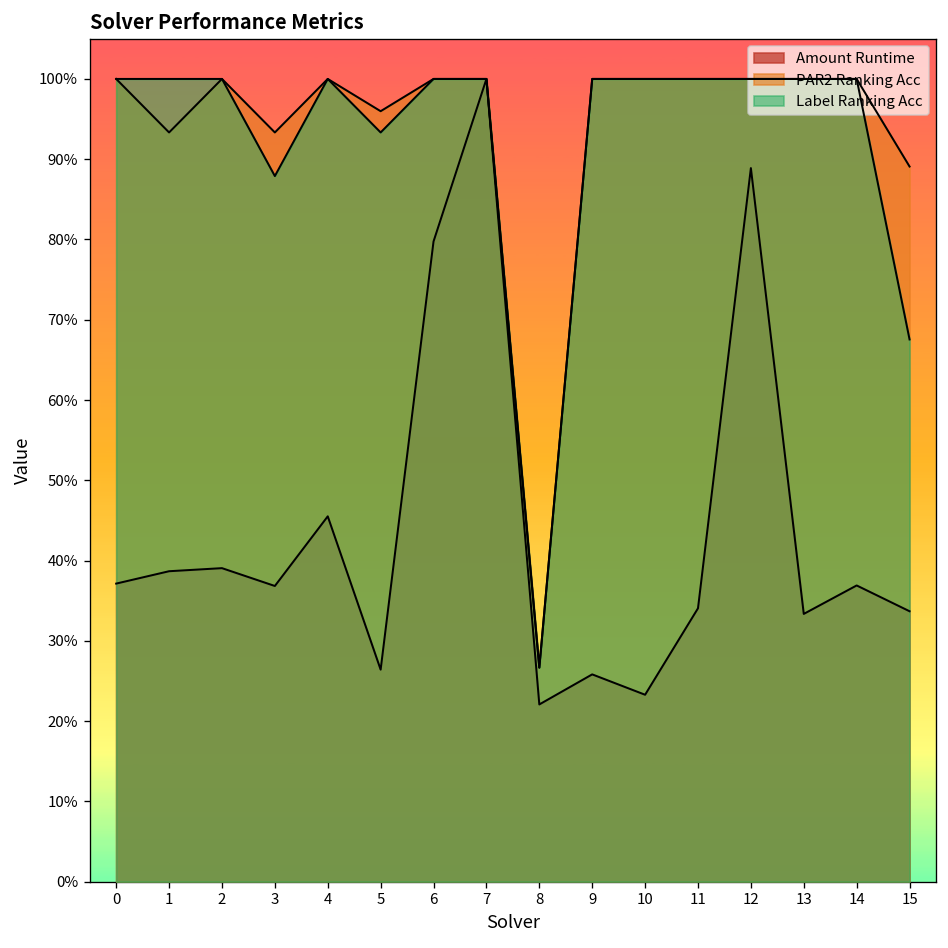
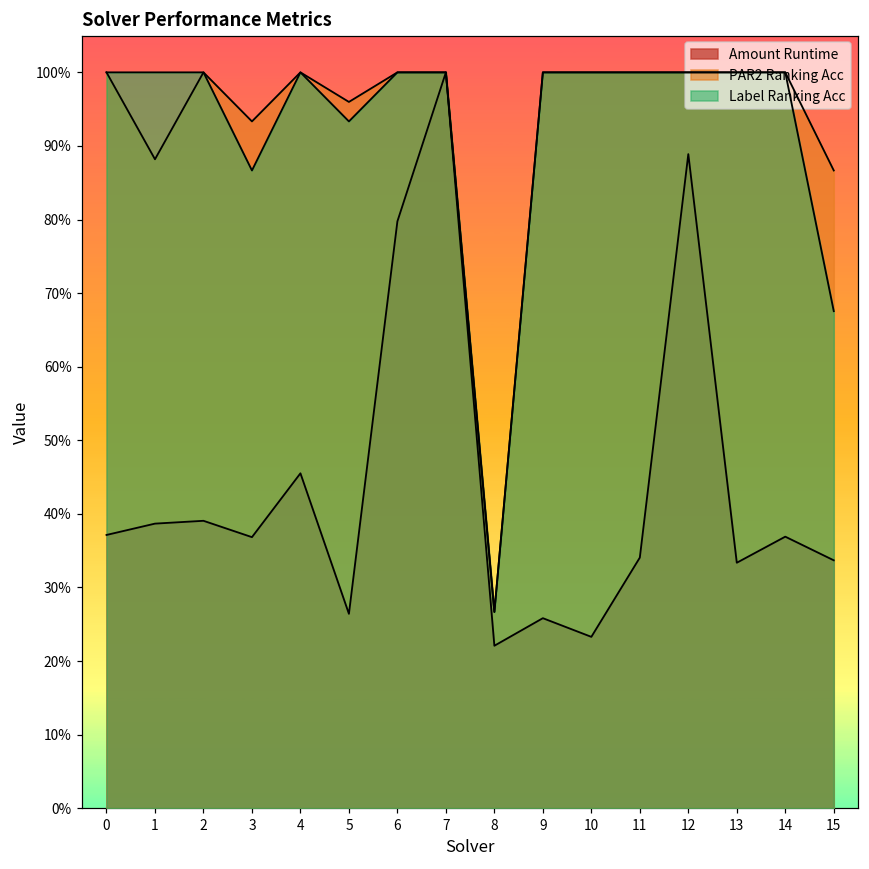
PAR2 Ranking Acc, 1: 93% -> 88%
Label Ranking Acc, 3: 88% -> 87%
PAR2 Ranking Acc, 15: 89% -> 87%
